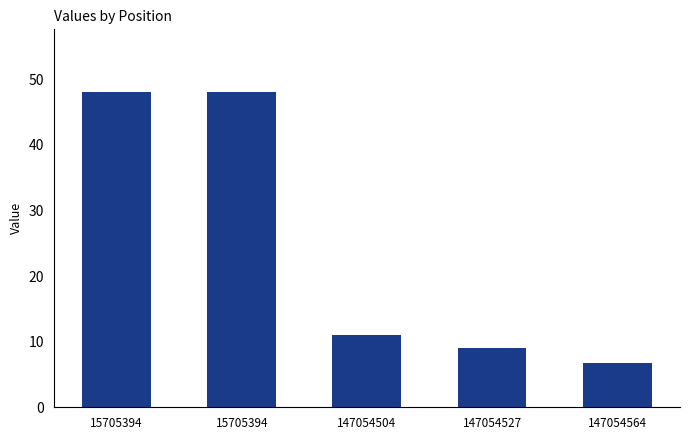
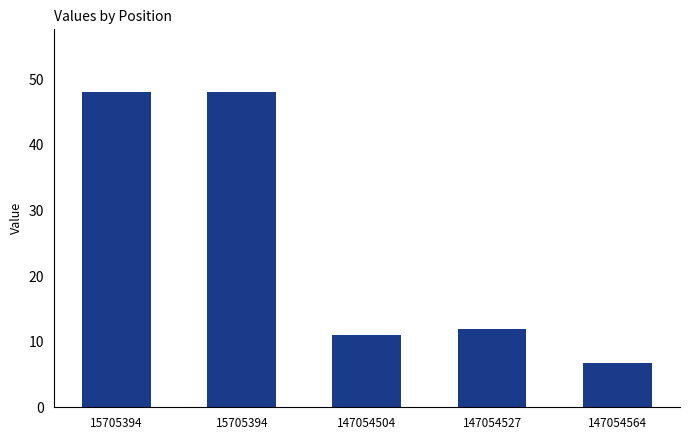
147054527: 9 -> 12
